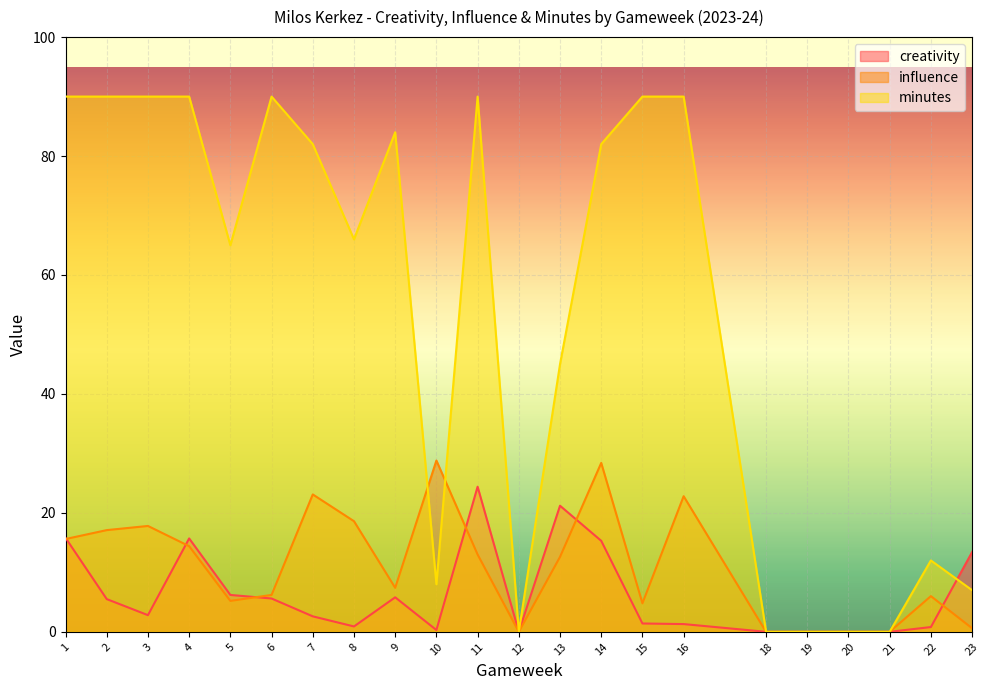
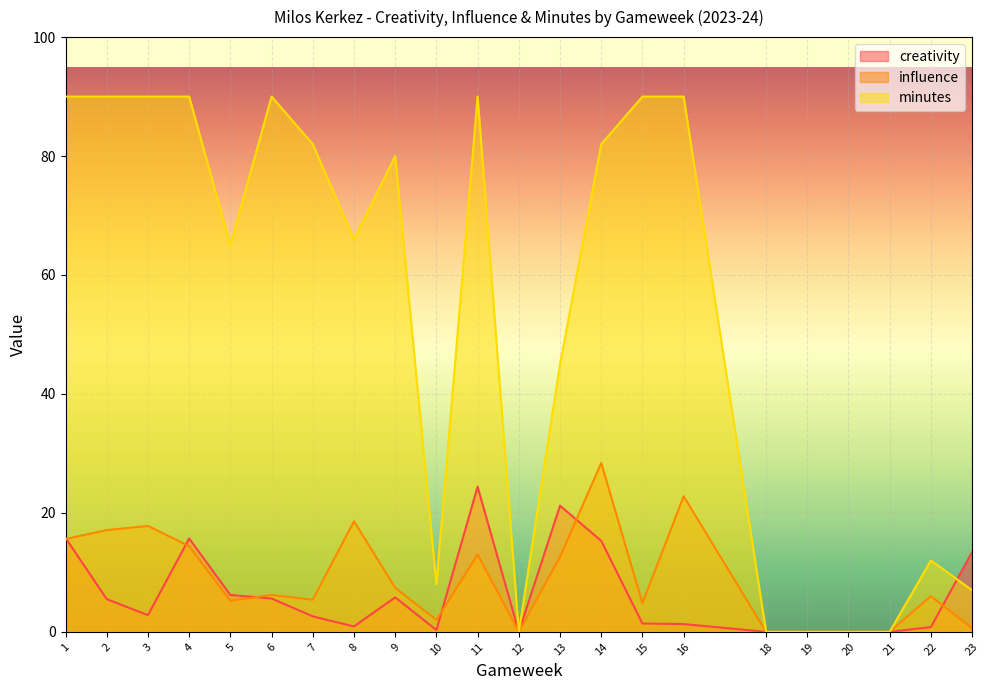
influence, 7: 23 -> 5
minutes, 9: 84 -> 80
influence, 10: 29 -> 2
